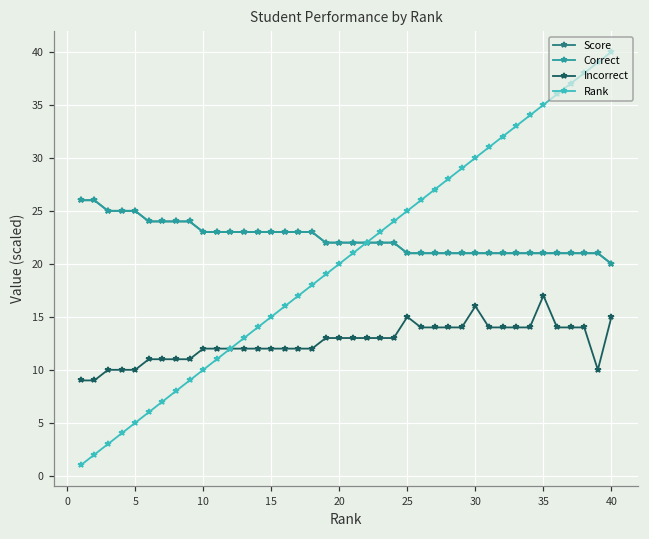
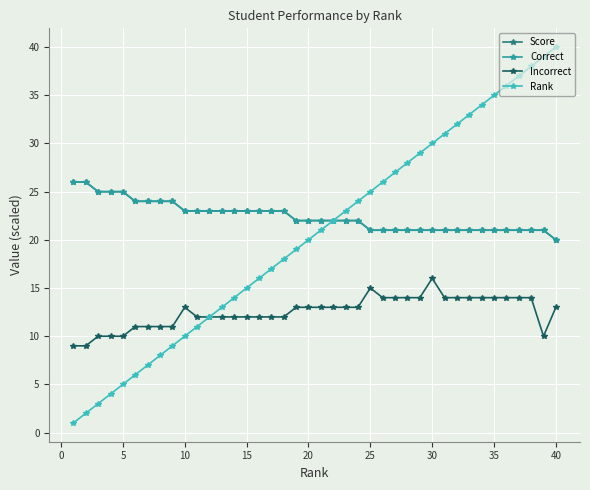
Incorrect, 10: 12 -> 13
Incorrect, 35: 17 -> 14
Incorrect, 40: 15 -> 13
